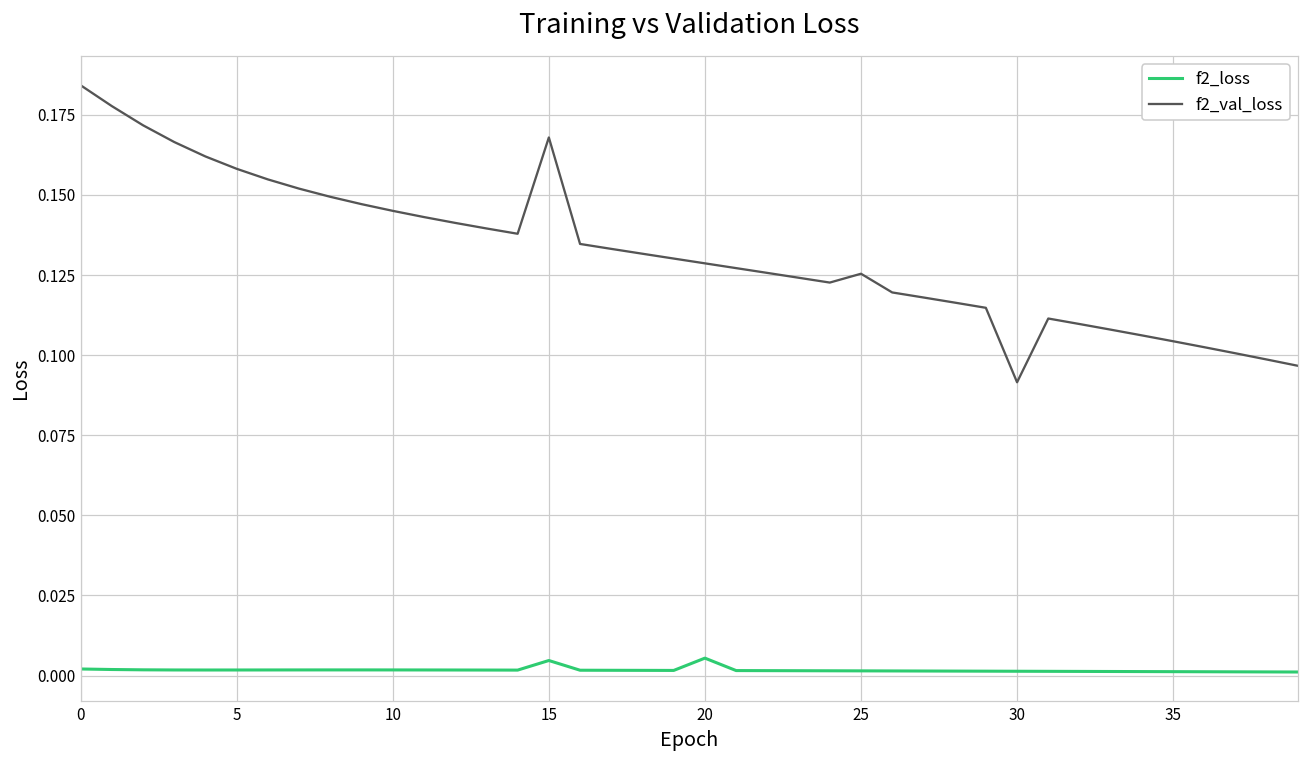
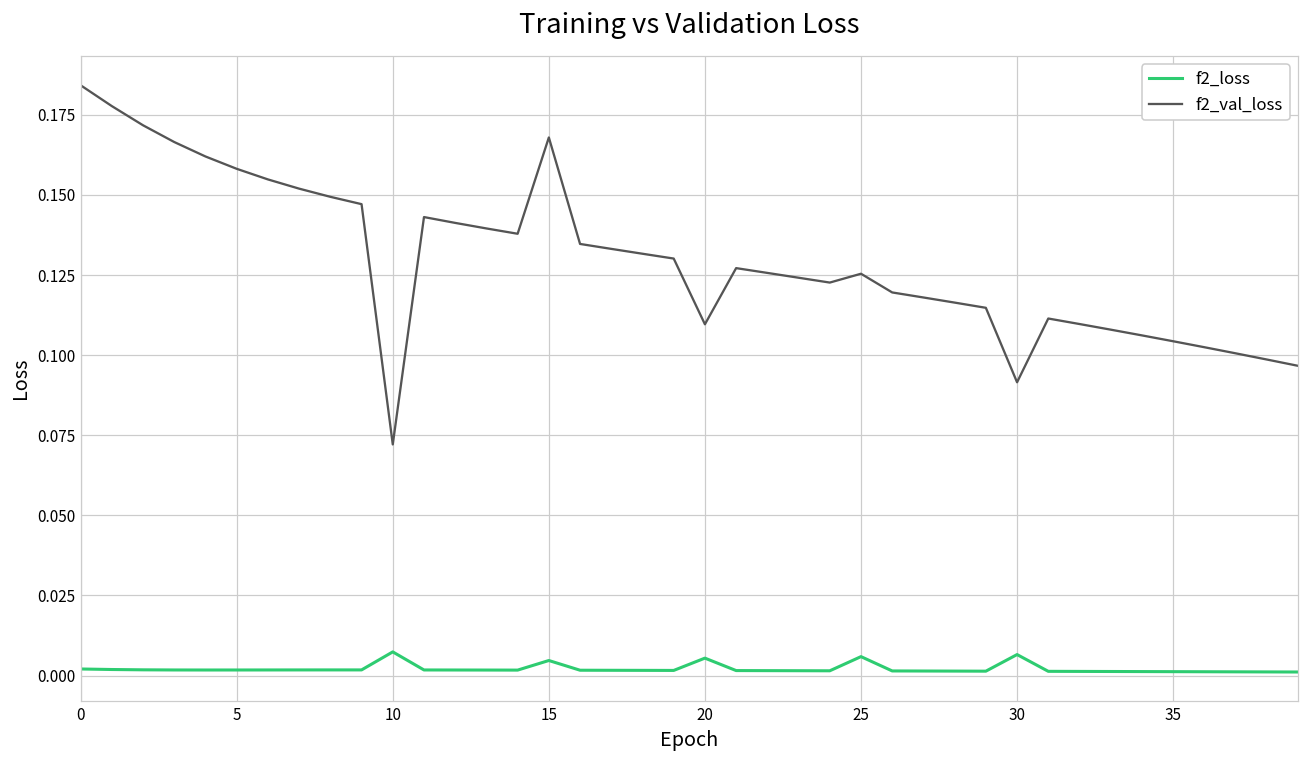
f2_loss, 10: 0.002 -> 0.007
f2_val_loss, 10: 0.145 -> 0.072
f2_val_loss, 20: 0.129 -> 0.110
f2_loss, 25: 0.001 -> 0.006
f2_loss, 30: 0.001 -> 0.007
